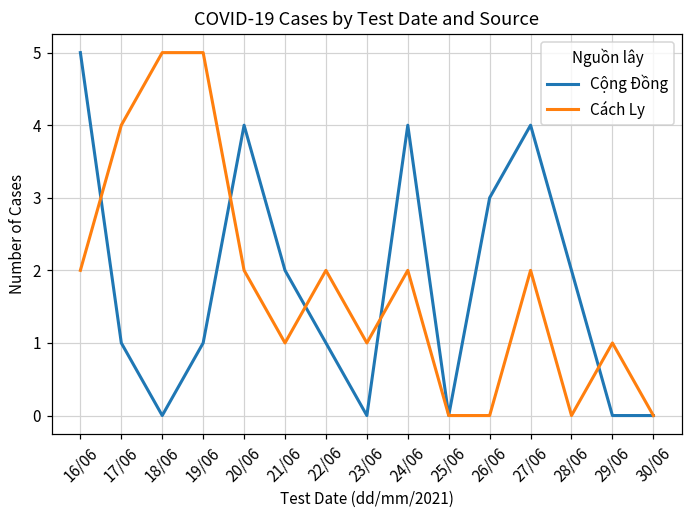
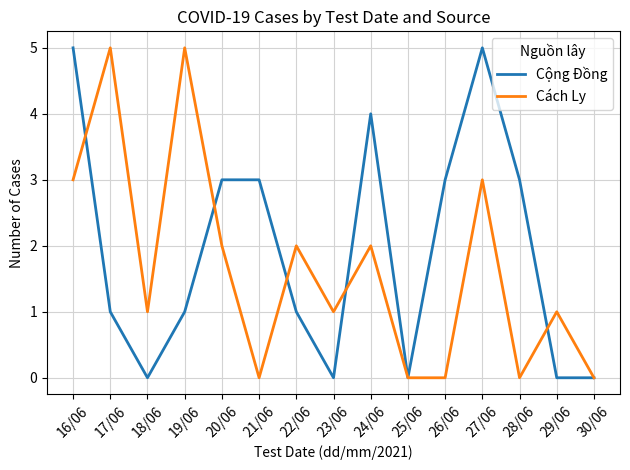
Cách Ly, 16/06: 2 -> 3
Cách Ly, 17/06: 4 -> 5
Cách Ly, 18/06: 5 -> 1
Cộng Đồng, 20/06: 4 -> 3
Cộng Đồng, 21/06: 2 -> 3
Cách Ly, 21/06: 1 -> 0
Cộng Đồng, 27/06: 4 -> 5
Cách Ly, 27/06: 2 -> 3
Cộng Đồng, 28/06: 2 -> 3
